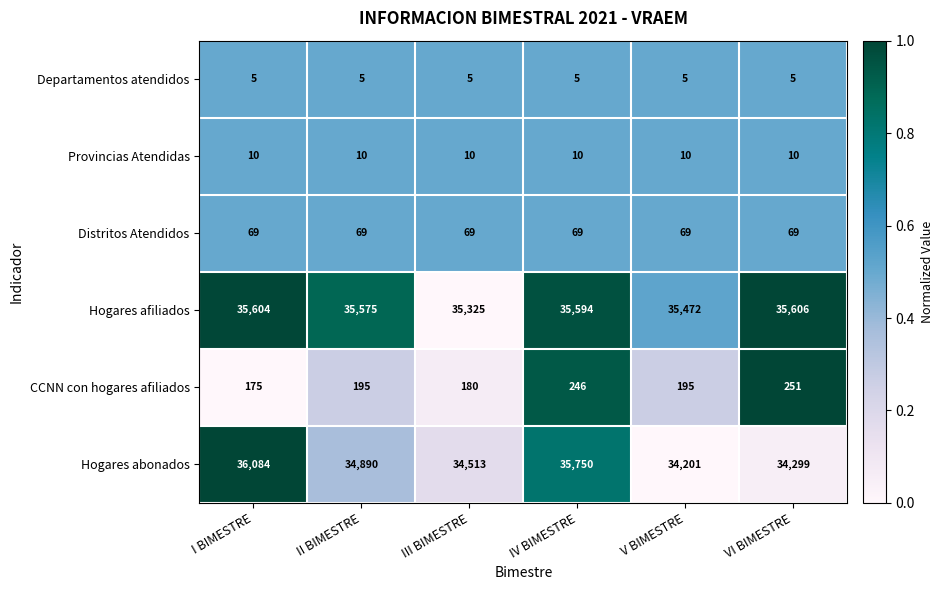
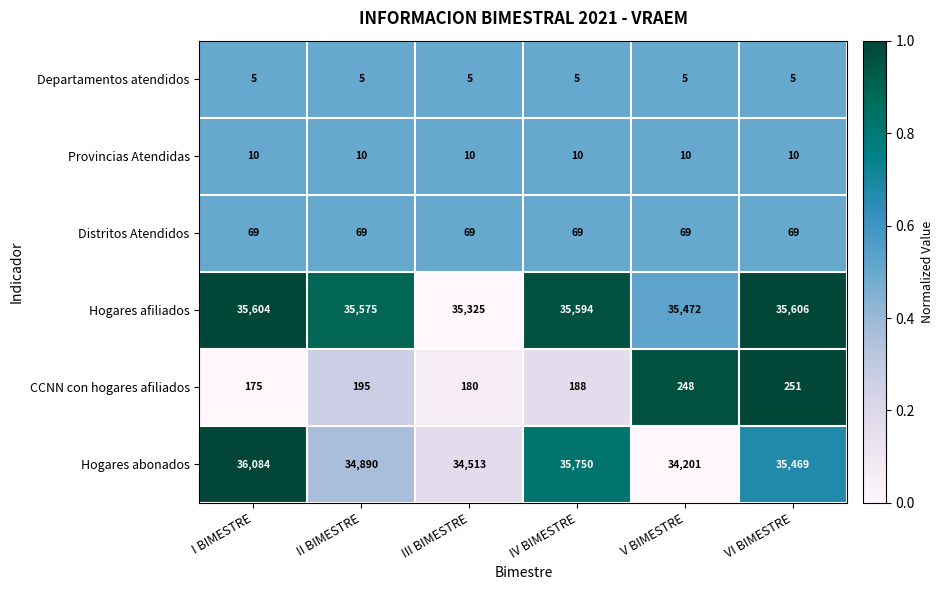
CCNN con hogares afiliados, IV BIMESTRE: 246 -> 188
CCNN con hogares afiliados, V BIMESTRE: 195 -> 248
Hogares abonados, VI BIMESTRE: 34,299 -> 35,469
